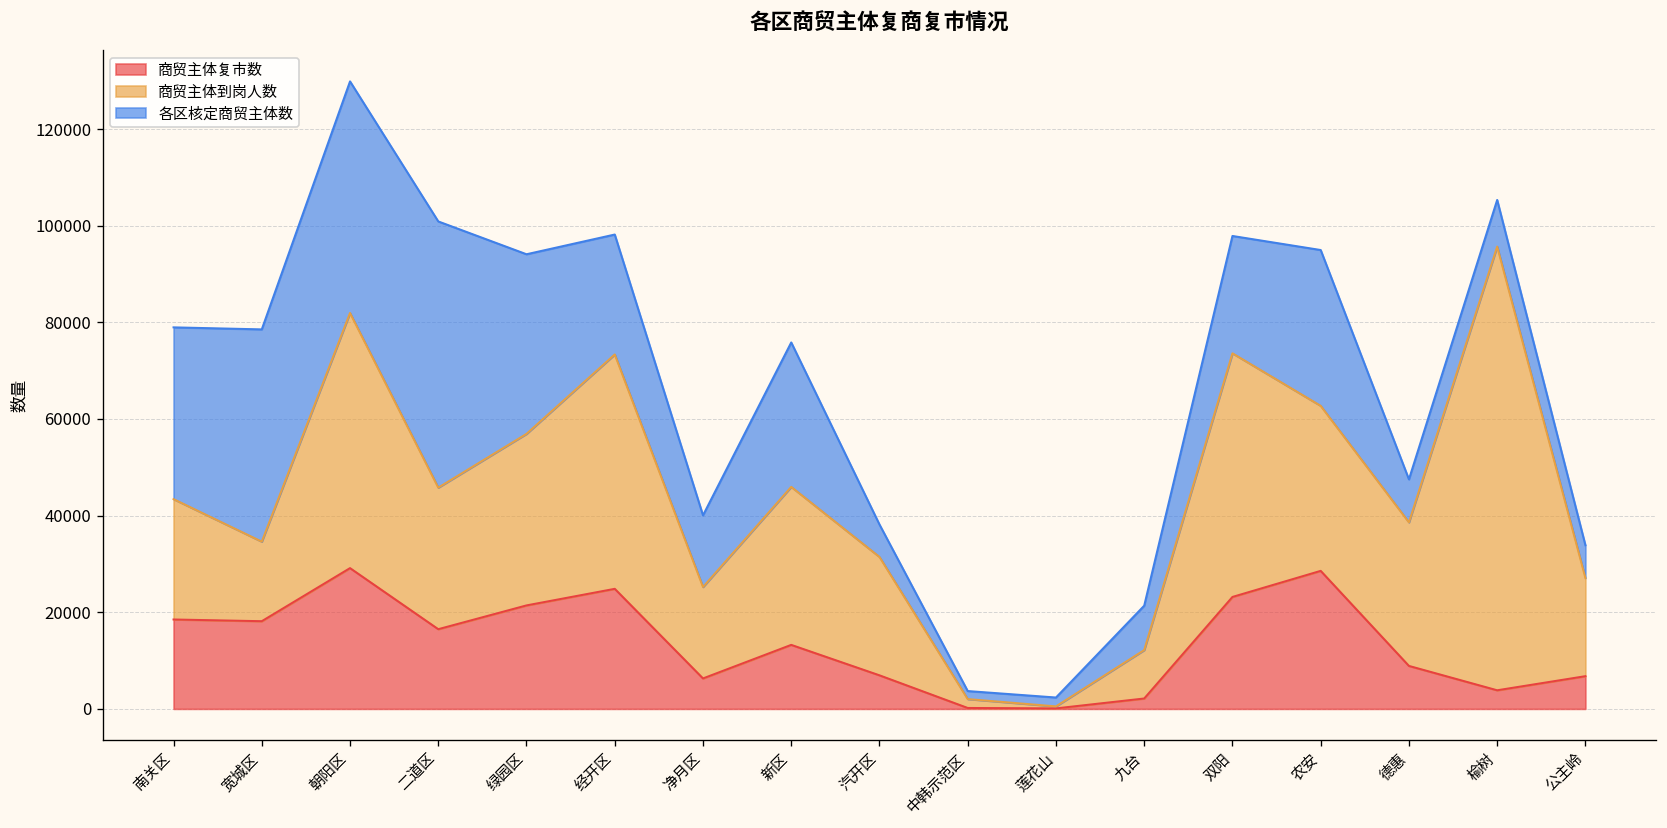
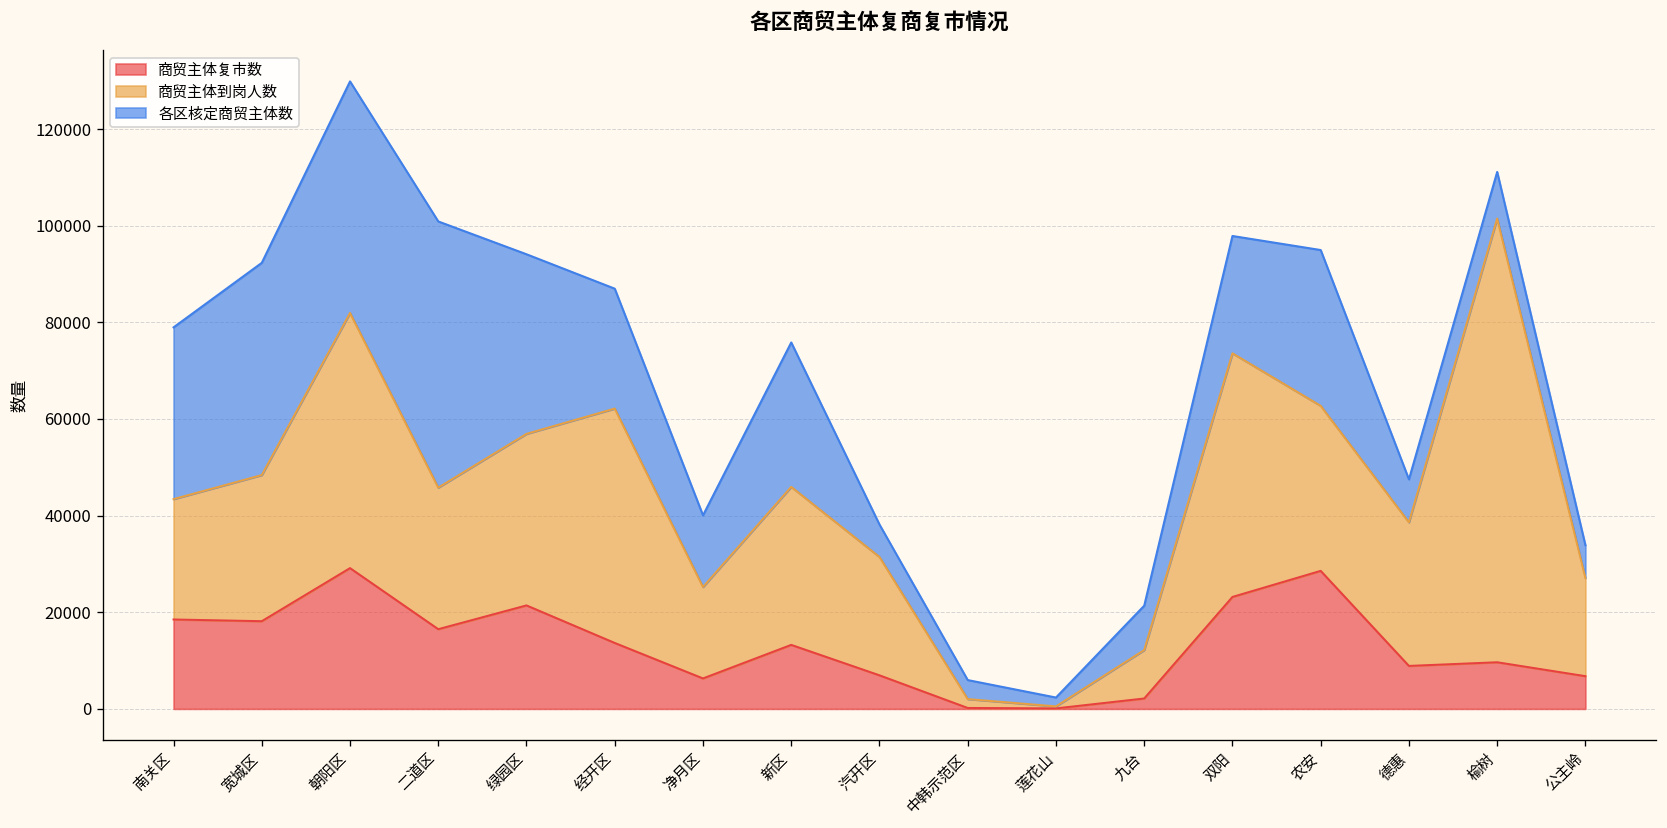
商贸主体到岗人数, 宽城区: 16000 -> 30000
商贸主体复市数, 经开区: 25000 -> 14000
各区核定商贸主体数, 中韩示范区: 2000 -> 4000
商贸主体复市数, 榆树: 4000 -> 10000
